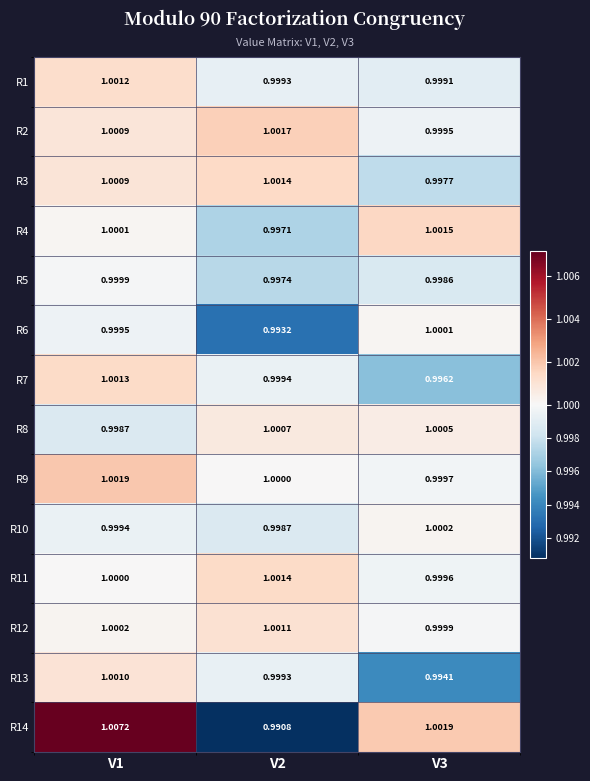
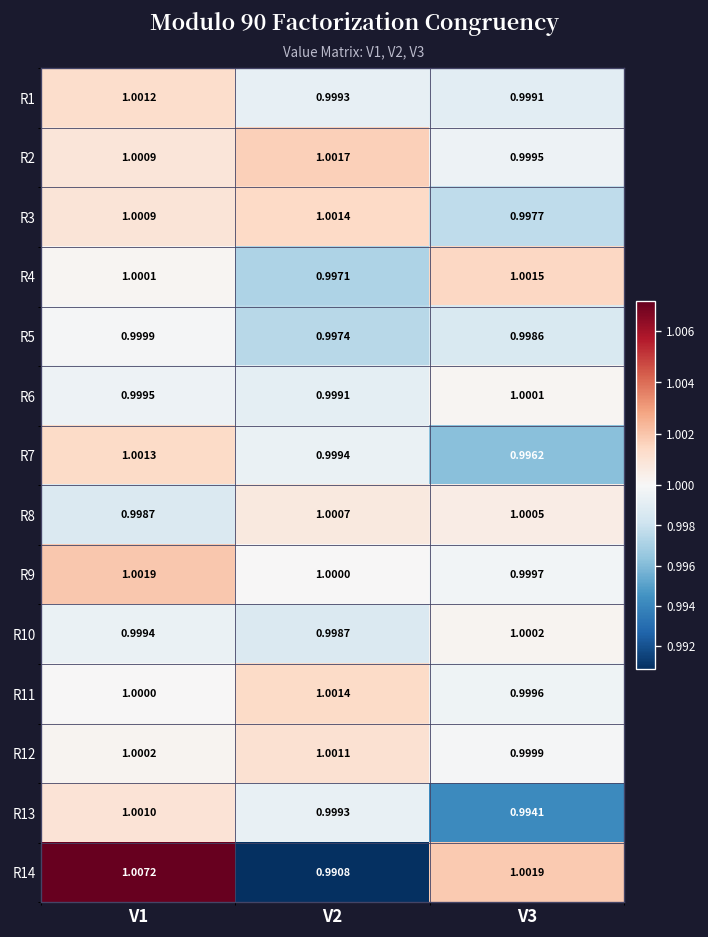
R6, V2: 0.9932 -> 0.9991
